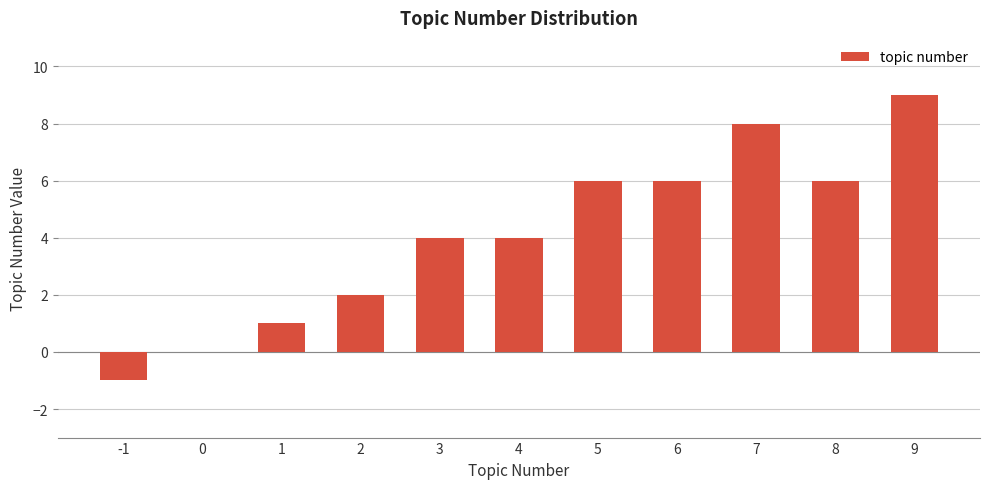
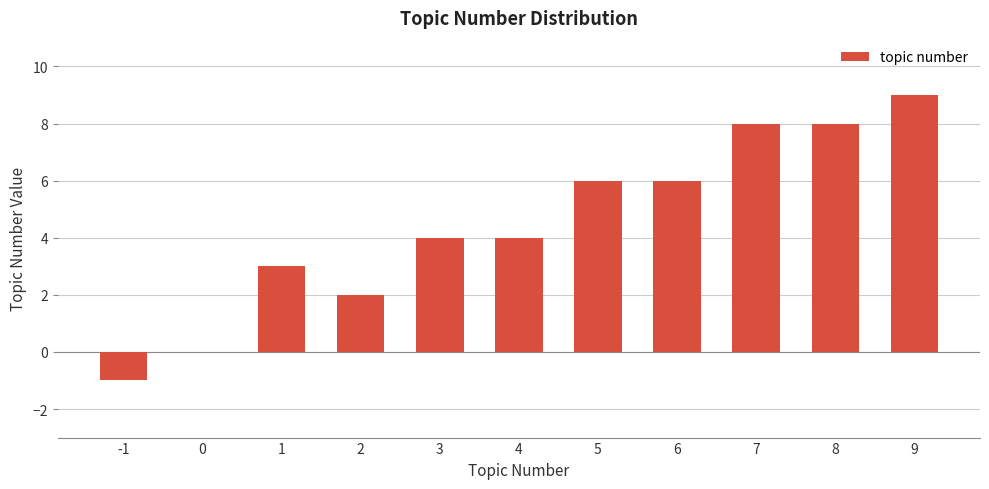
1: 1 -> 3
8: 6 -> 8
